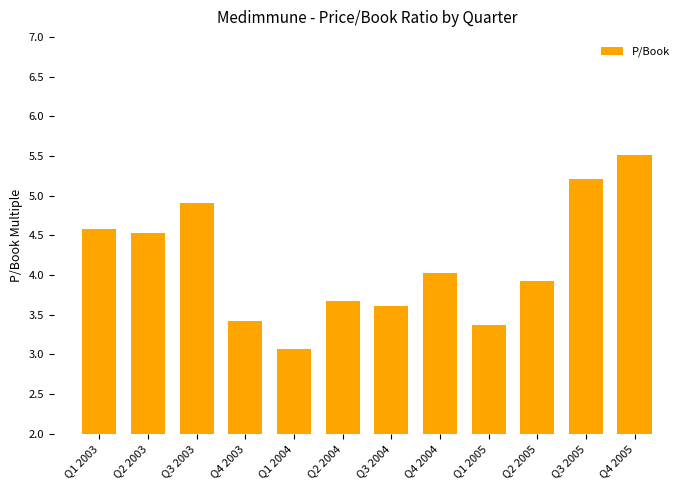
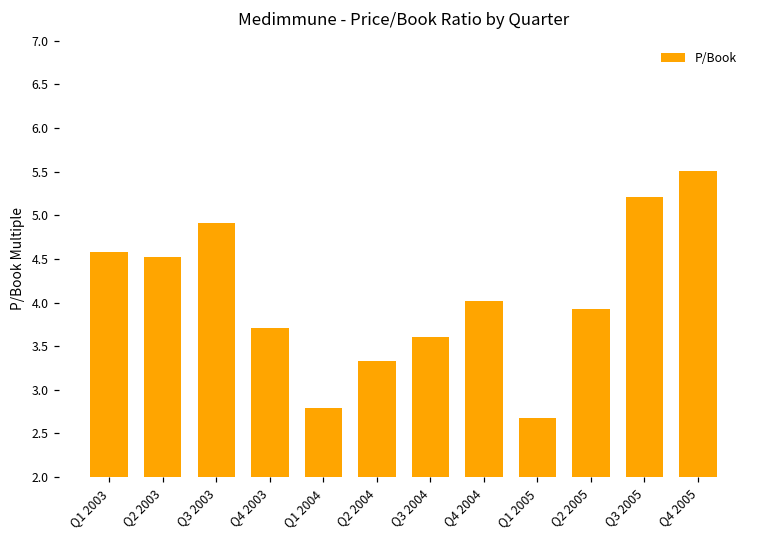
Q4 2003: 3.4 -> 3.7
Q1 2004: 3.1 -> 2.8
Q2 2004: 3.7 -> 3.3
Q1 2005: 3.4 -> 2.7
